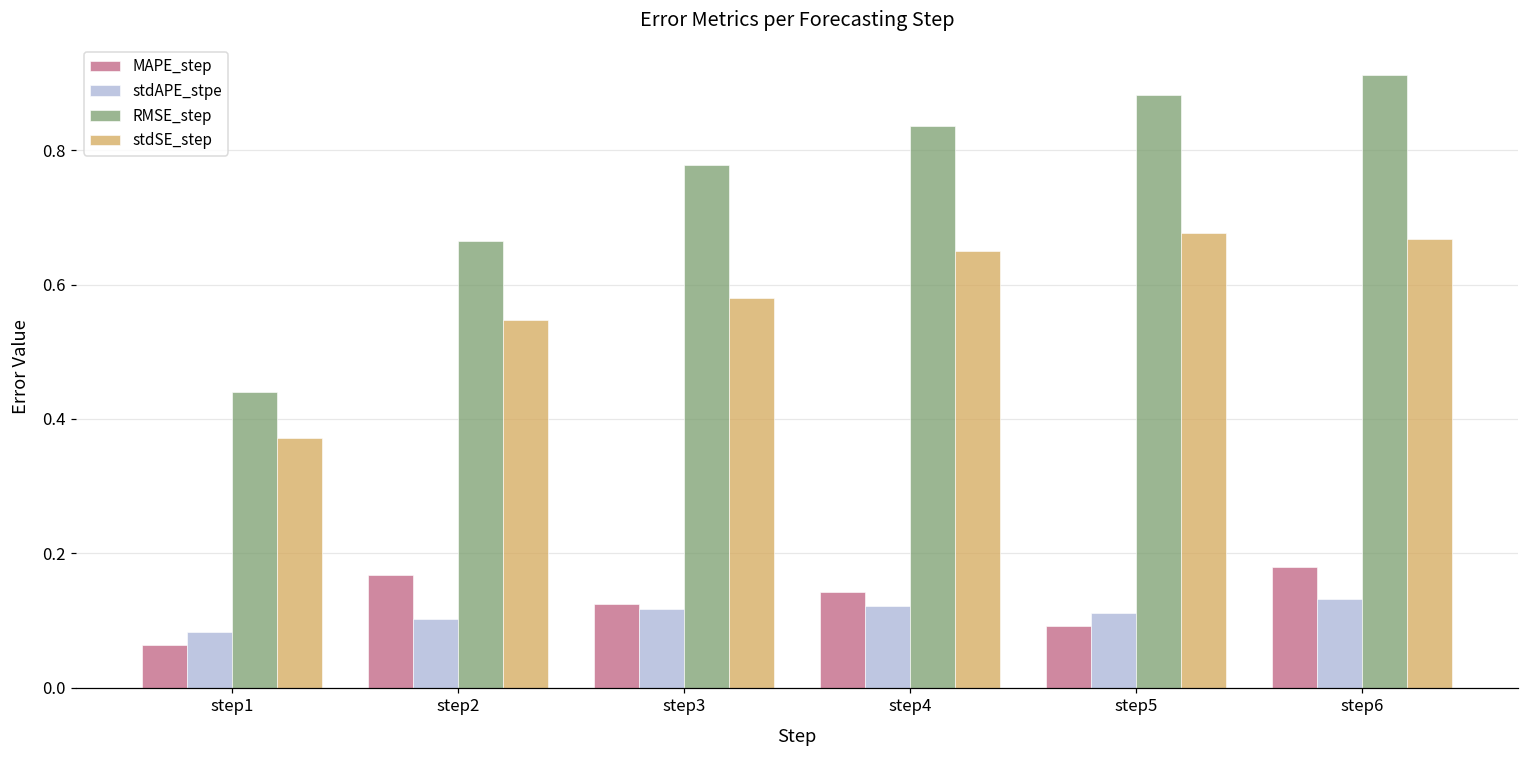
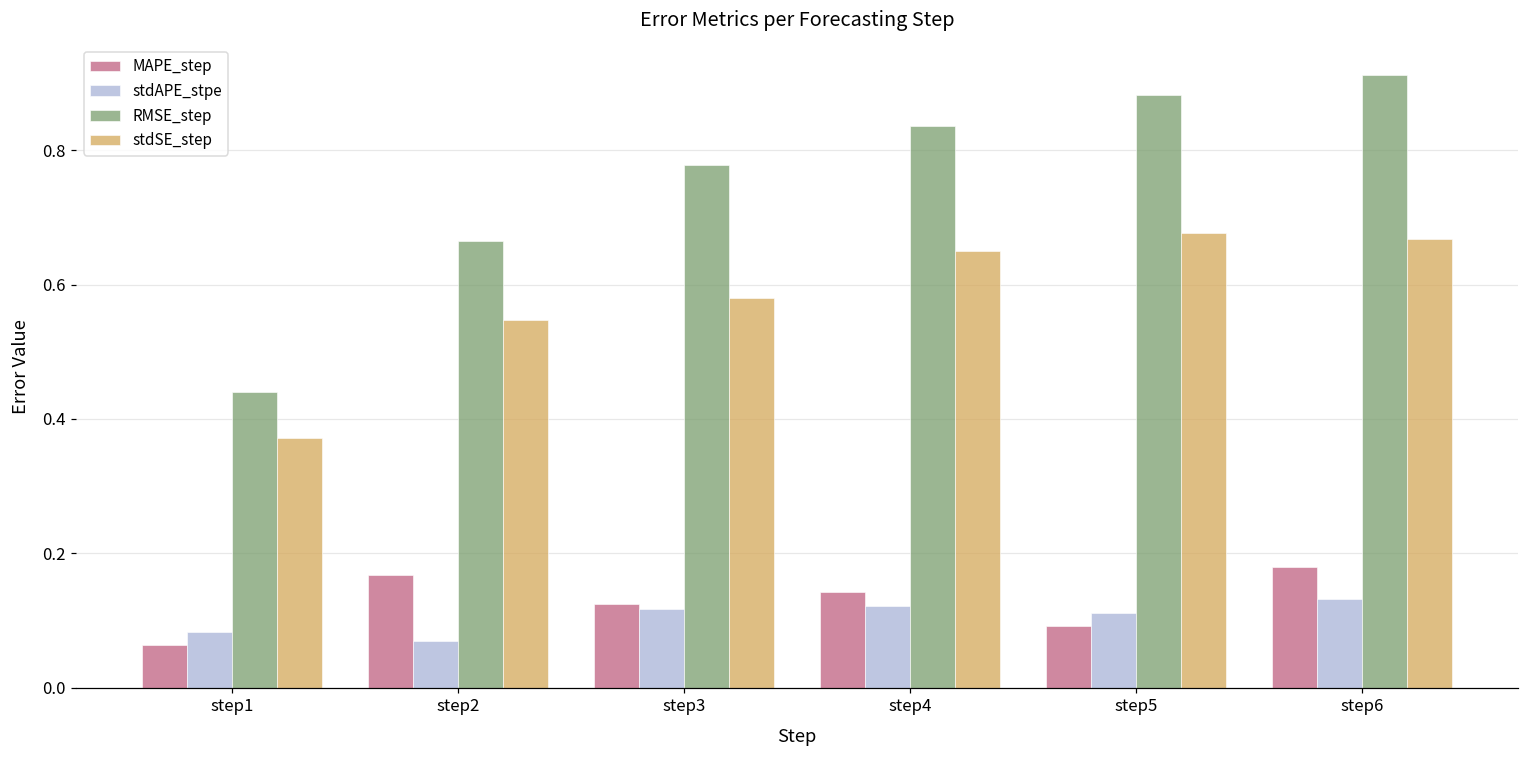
stdAPE_stpe, step2: 0.10 -> 0.07
